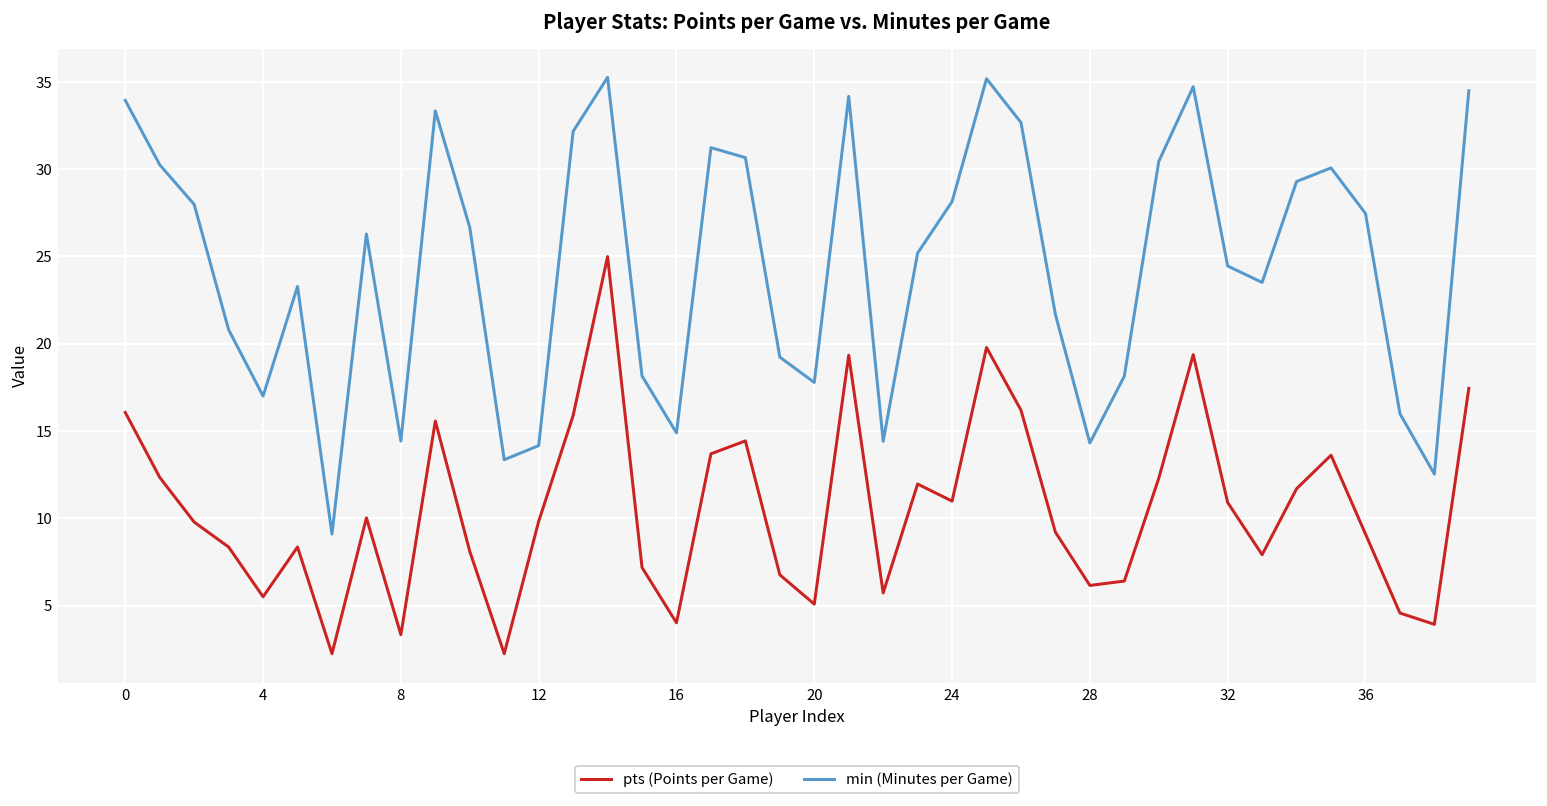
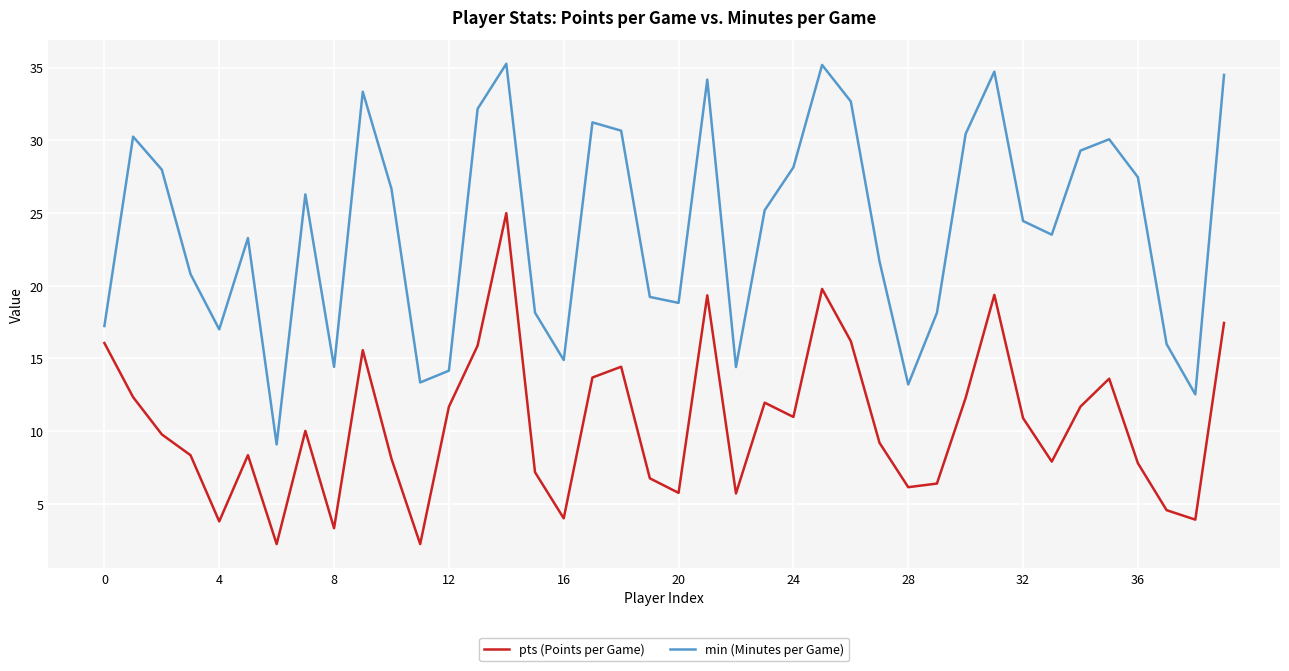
min (Minutes per Game), 0: 33.9 -> 17.2
pts (Points per Game), 4: 5.5 -> 3.8
pts (Points per Game), 12: 9.8 -> 11.7
pts (Points per Game), 20: 5.1 -> 5.8
min (Minutes per Game), 20: 17.8 -> 18.8
min (Minutes per Game), 28: 14.3 -> 13.2
pts (Points per Game), 36: 9.1 -> 7.8
